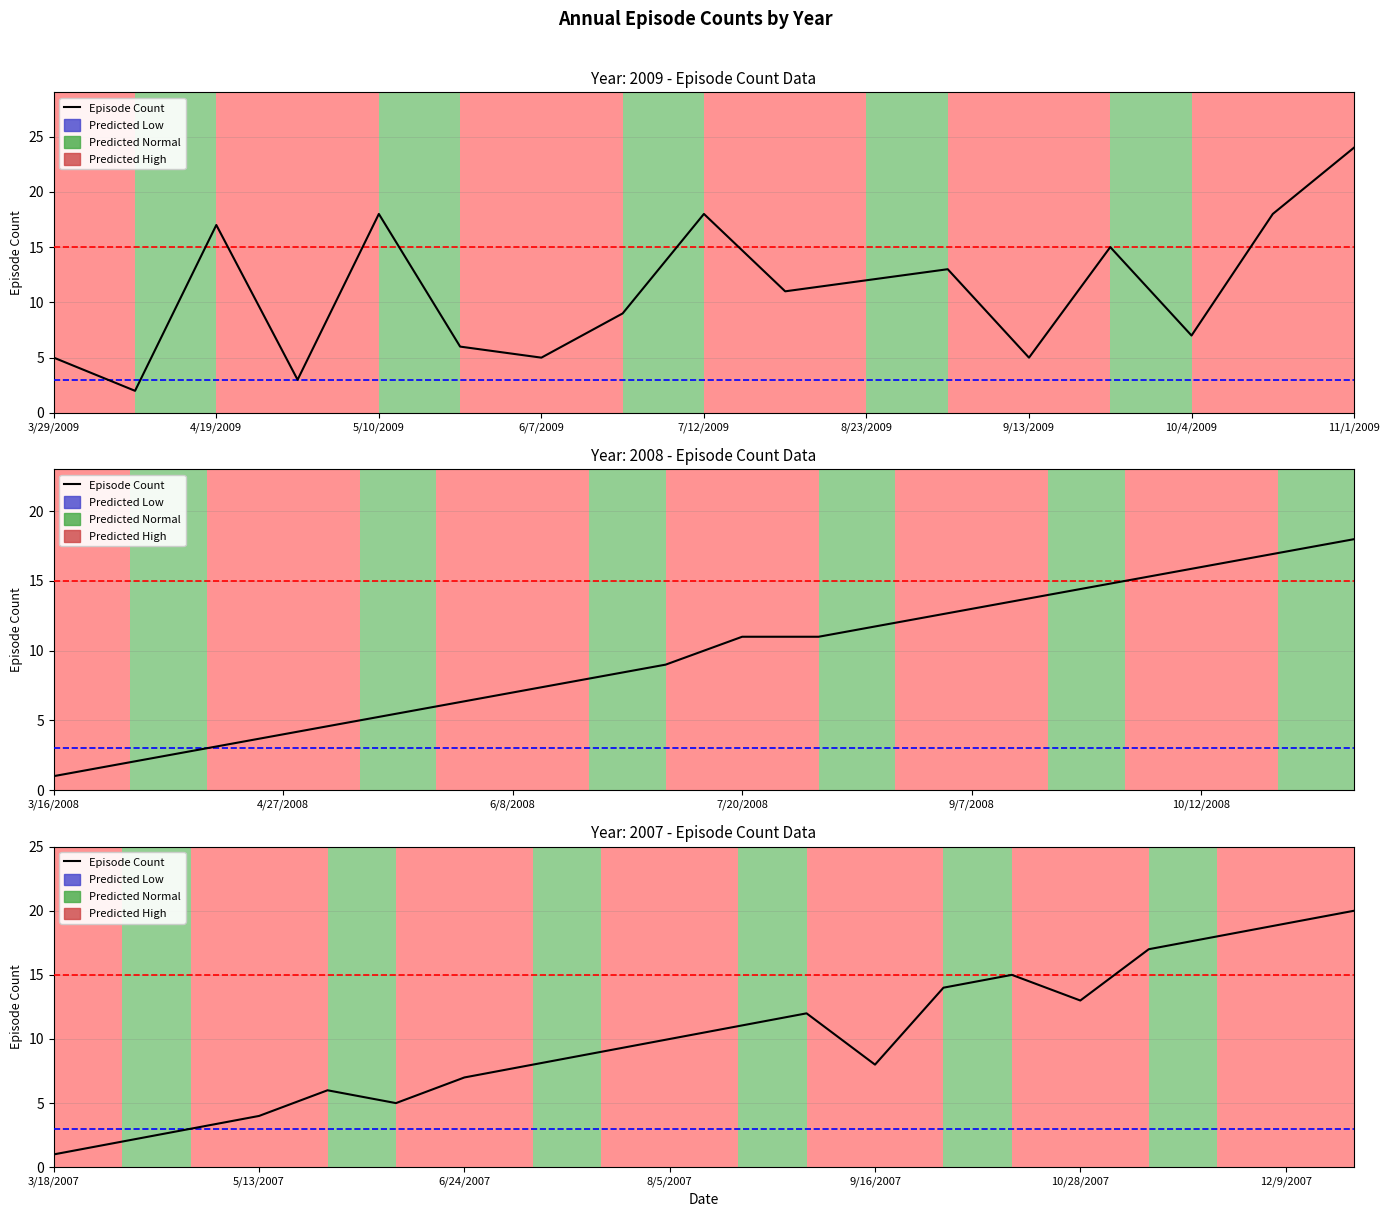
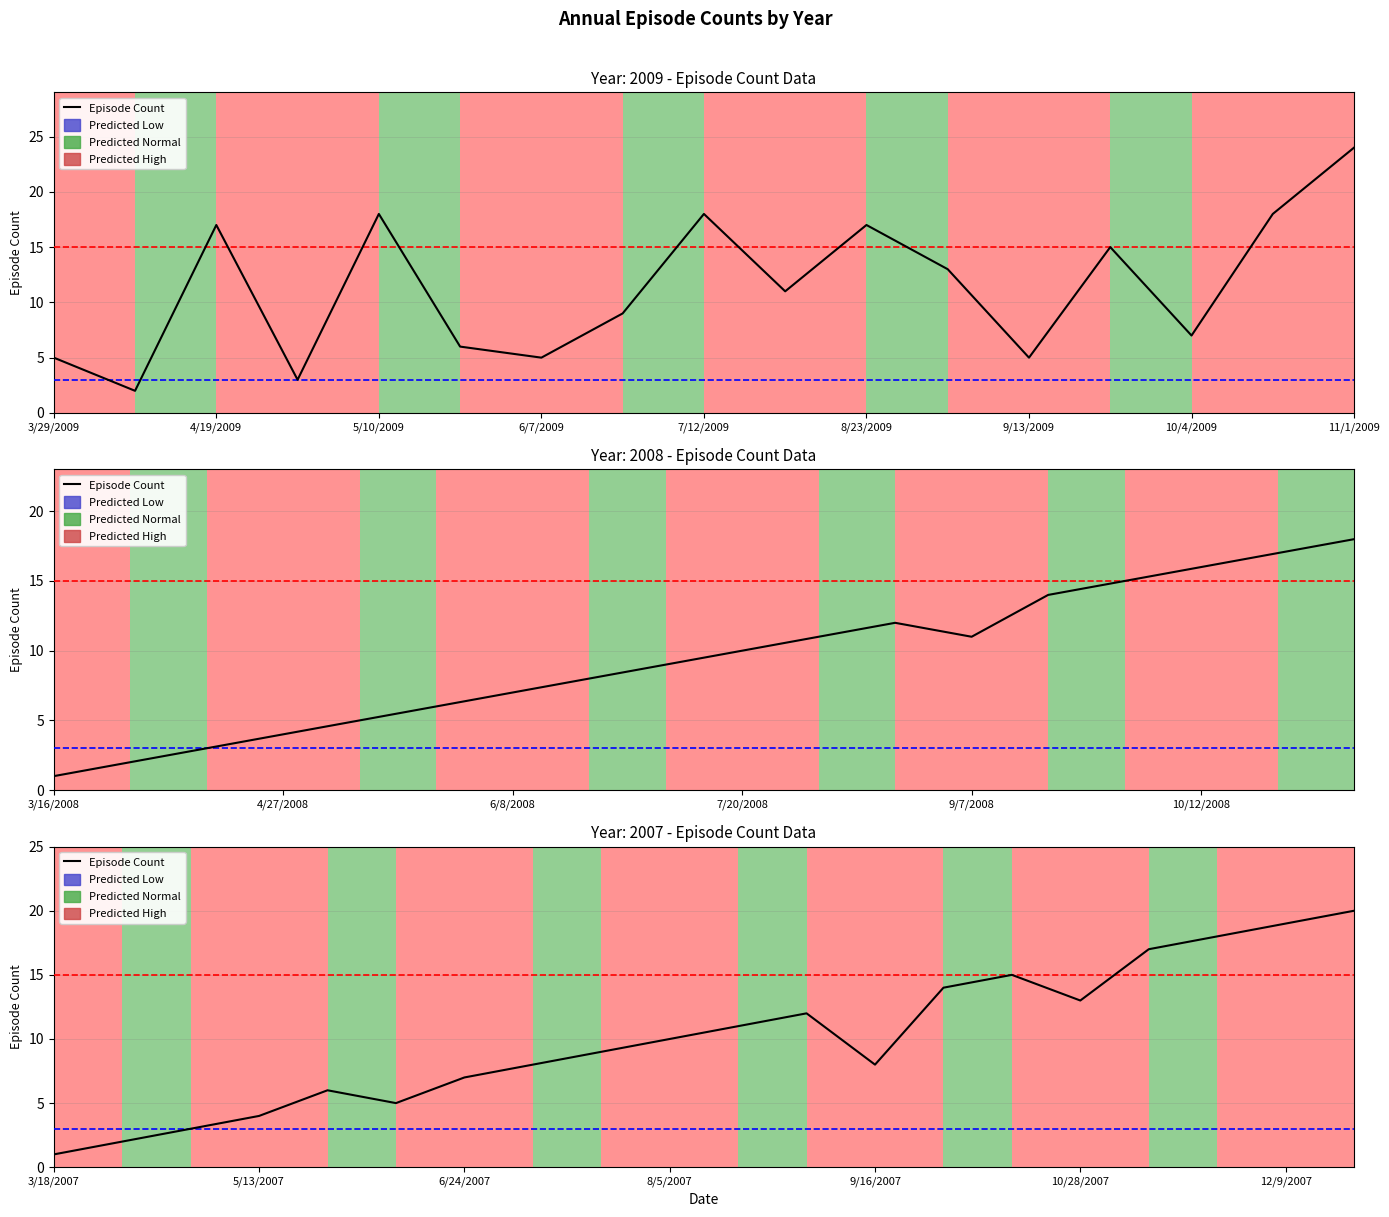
Year: 2009 - Episode Count Data, 8/23/2009: 12 -> 17
Year: 2008 - Episode Count Data, 7/20/2008: 11 -> 10
Year: 2008 - Episode Count Data, 9/7/2008: 13 -> 11
